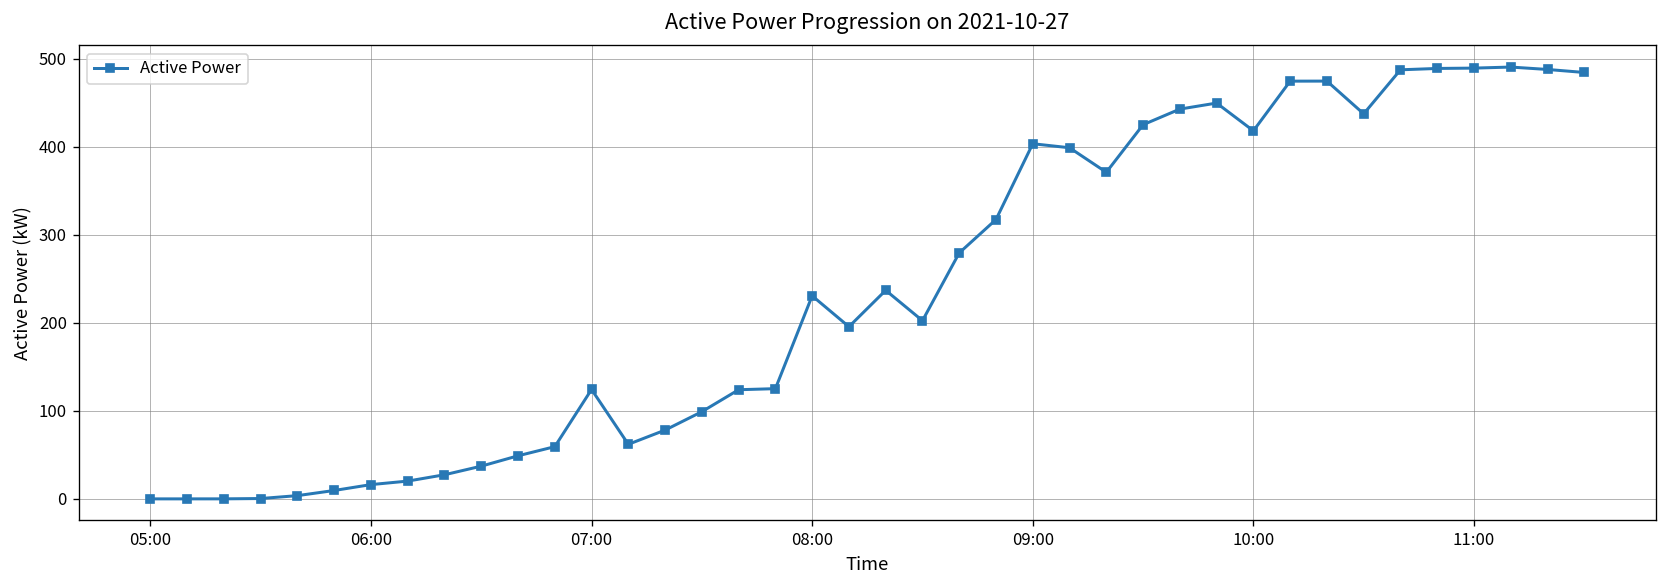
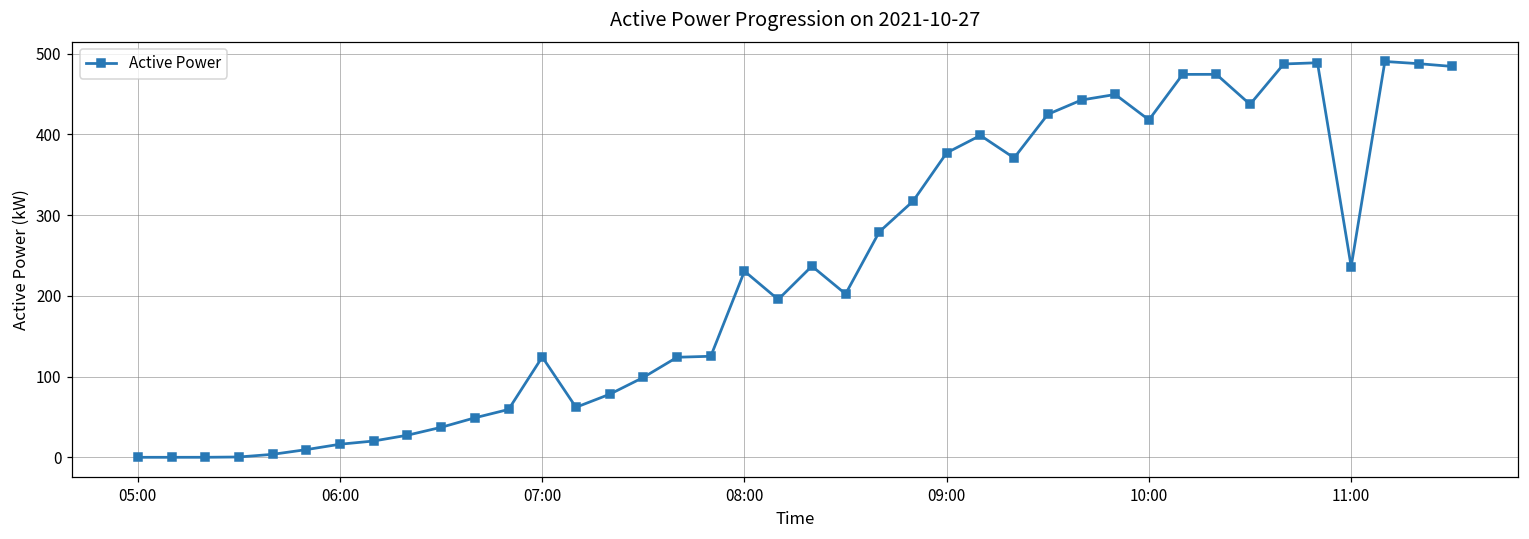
09:00: 400 -> 380
11:00: 490 -> 240
